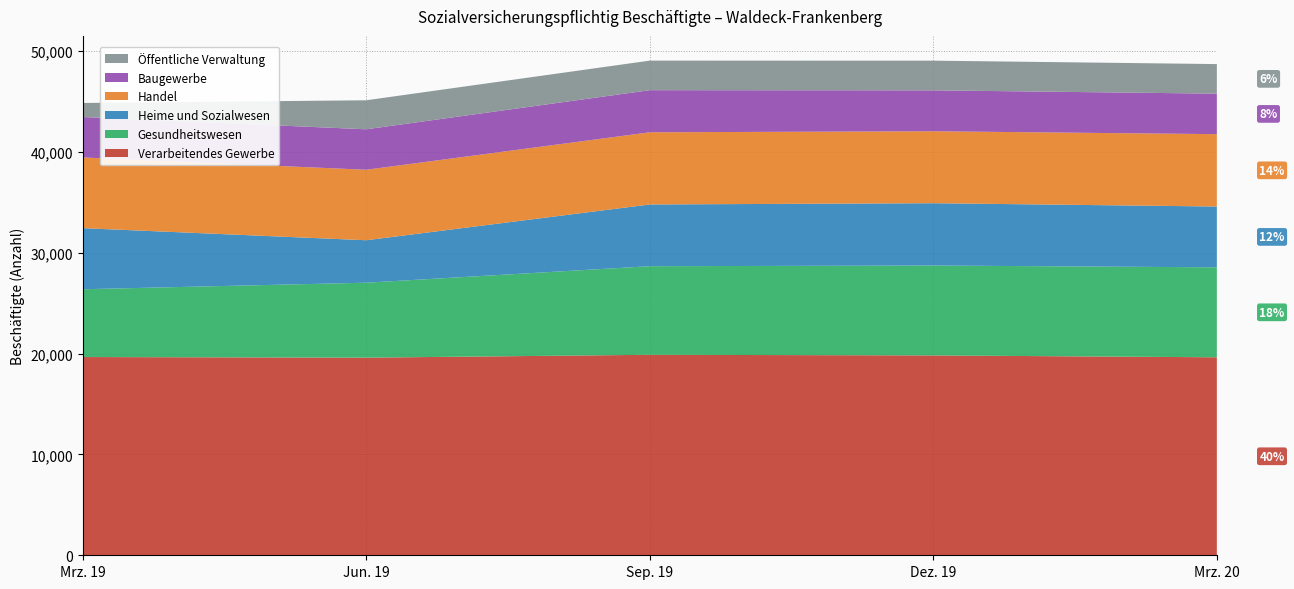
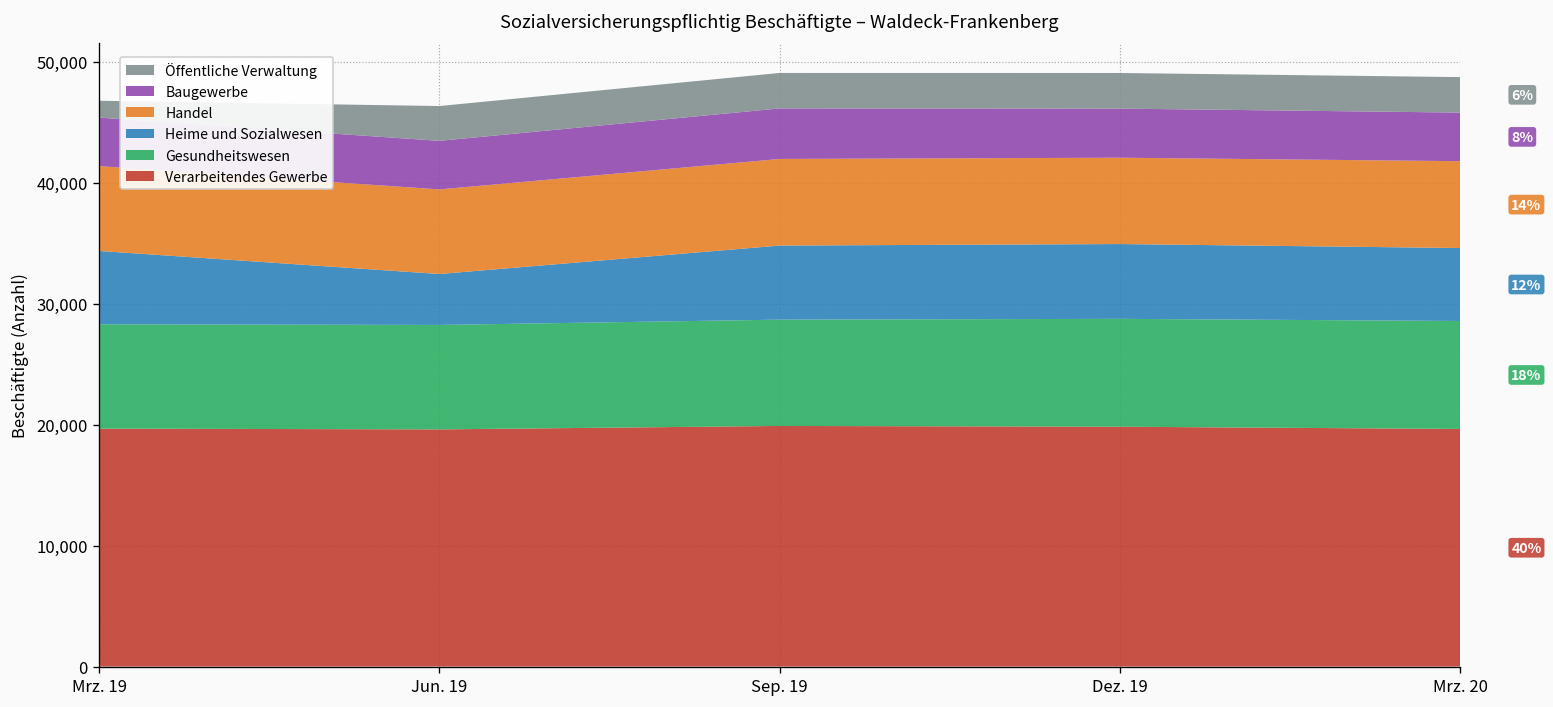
Gesundheitswesen, Mrz. 19: 6,700 -> 8,600
Gesundheitswesen, Jun. 19: 7,400 -> 8,600
